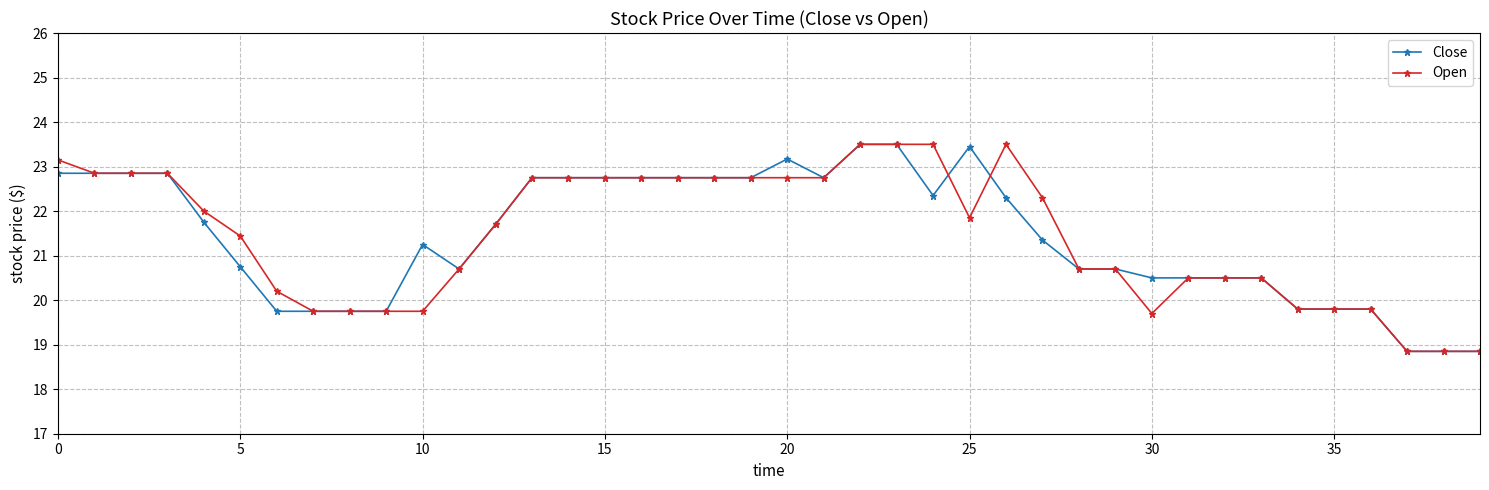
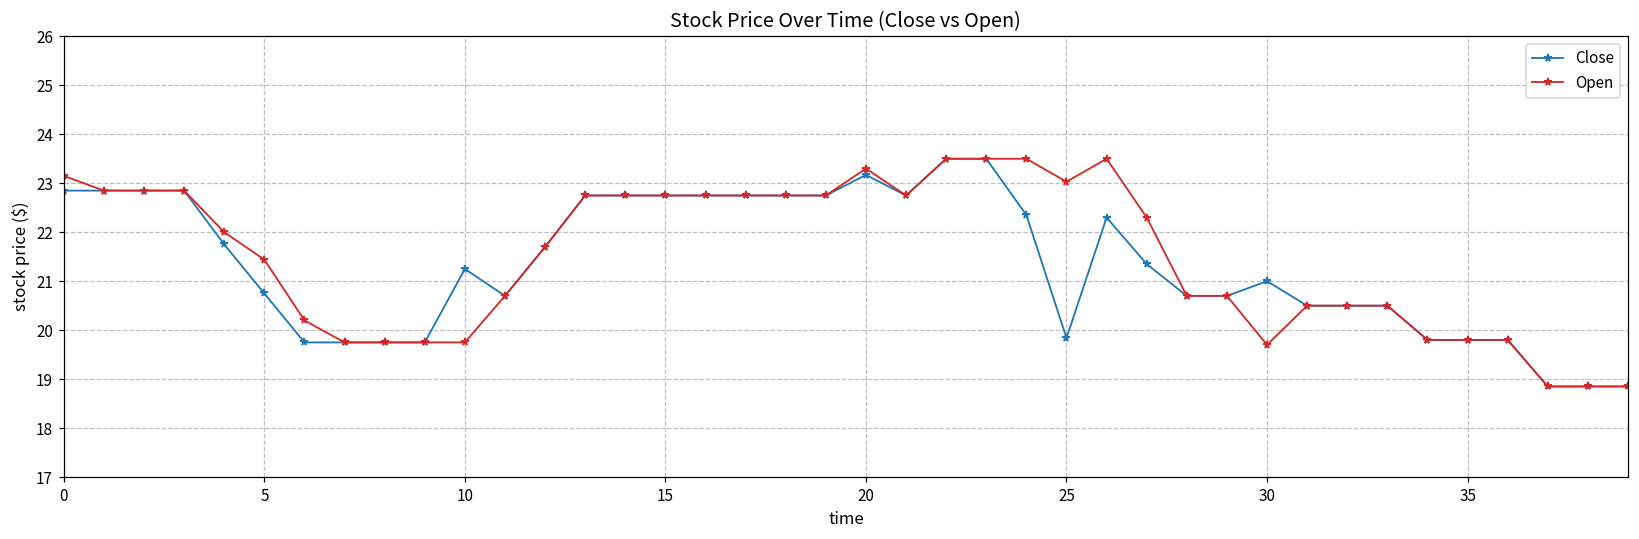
Open, 20: 22.8 -> 23.3
Close, 25: 23.5 -> 19.8
Open, 25: 21.9 -> 23.0
Close, 30: 20.5 -> 21.0
